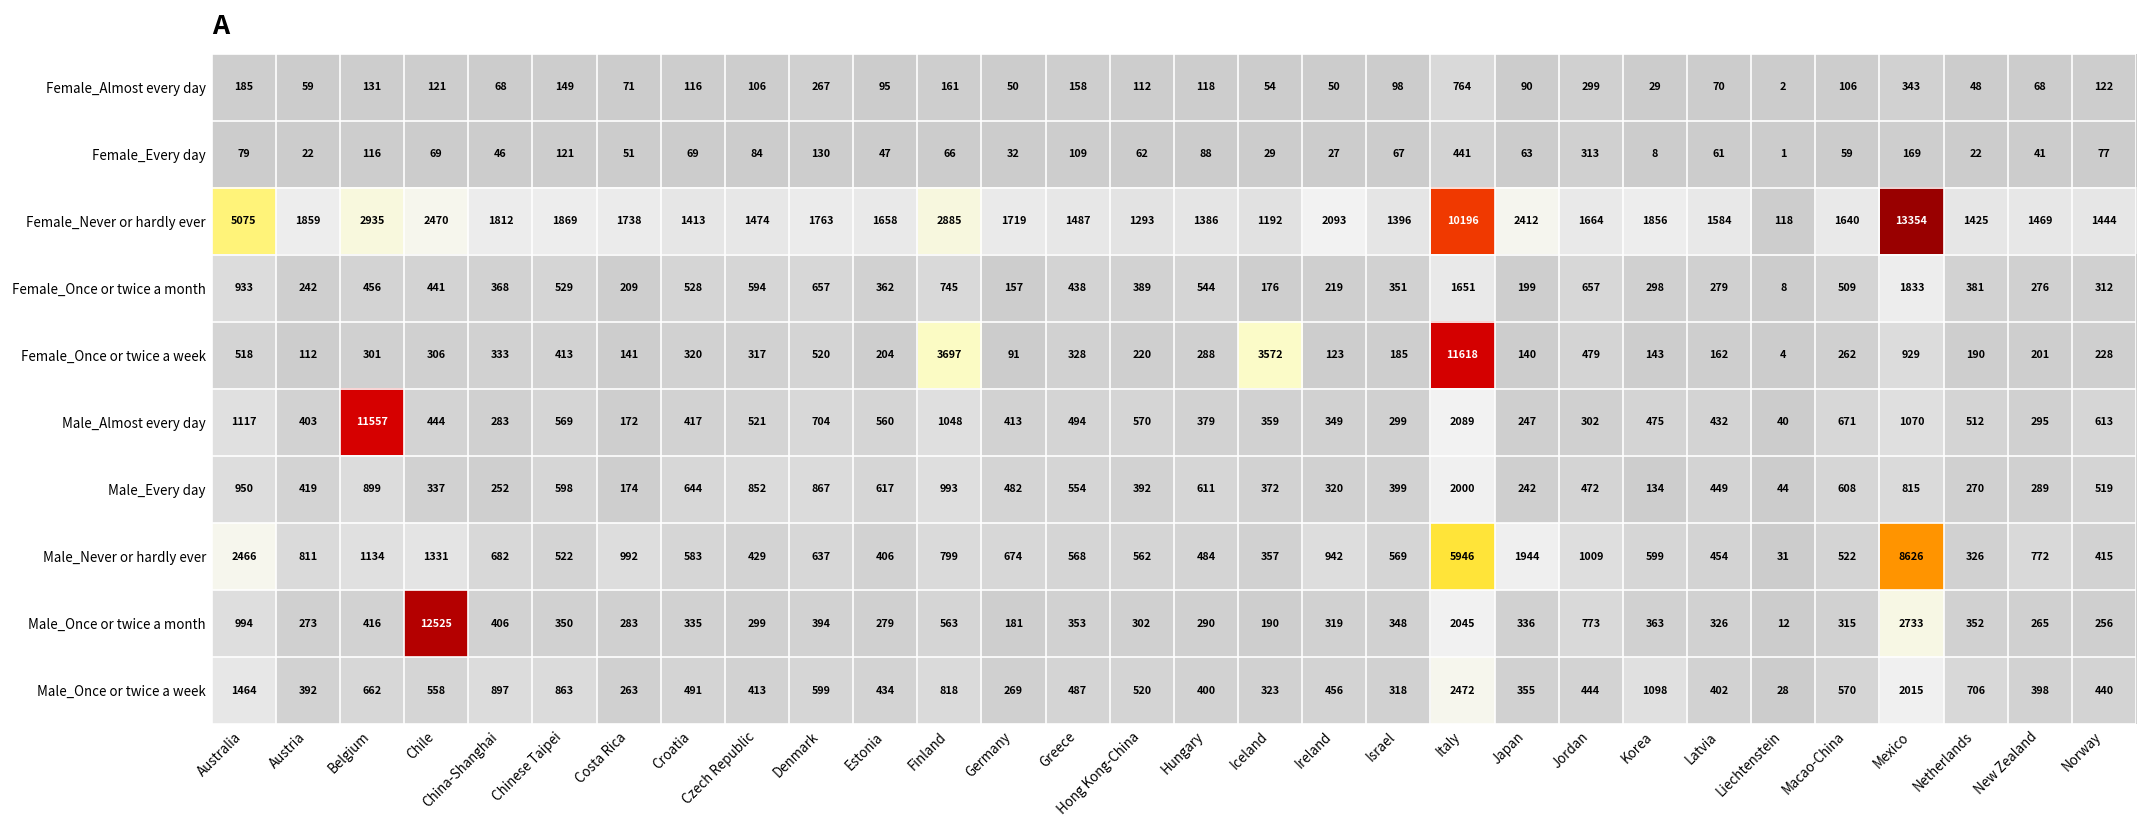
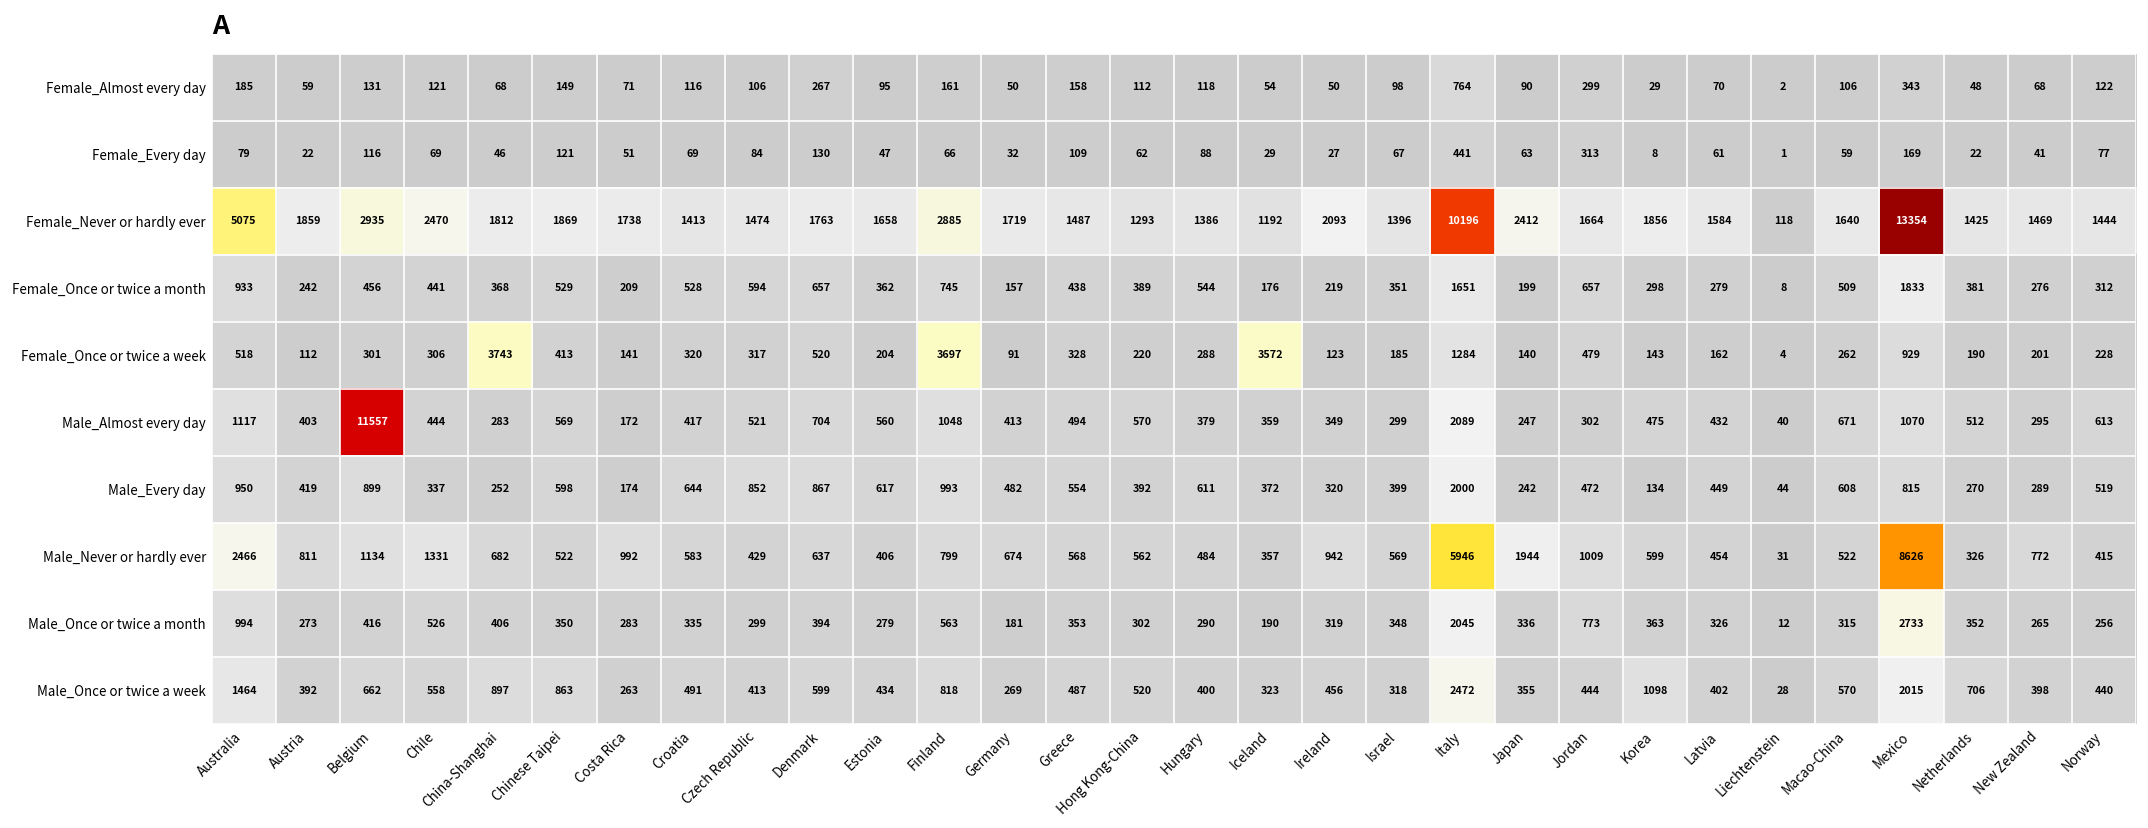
Female_Once or twice a week, China-Shanghai: 333 -> 3743
Female_Once or twice a week, Italy: 11618 -> 1284
Male_Once or twice a month, Chile: 12525 -> 526
